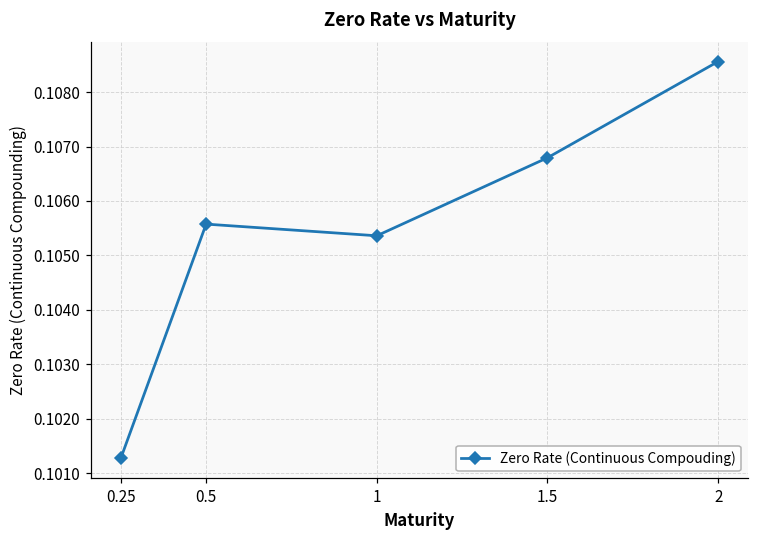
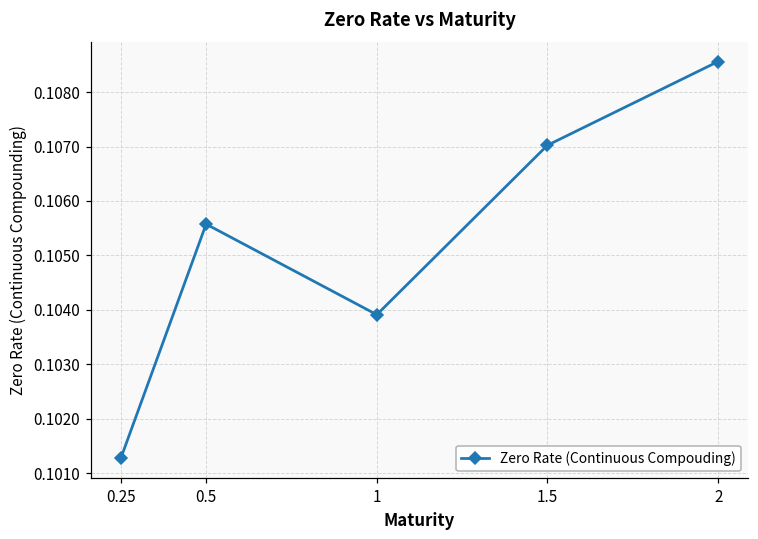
1: 0.1054 -> 0.1039
1.5: 0.1068 -> 0.1070
